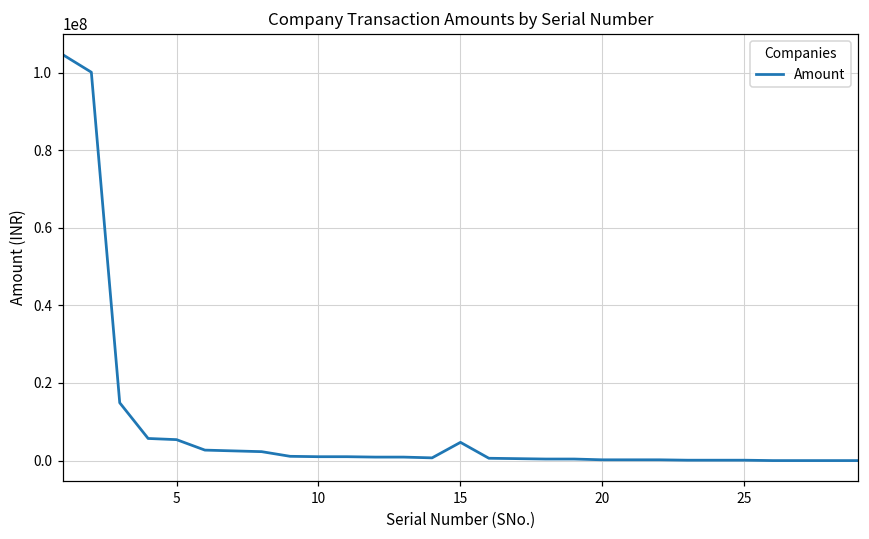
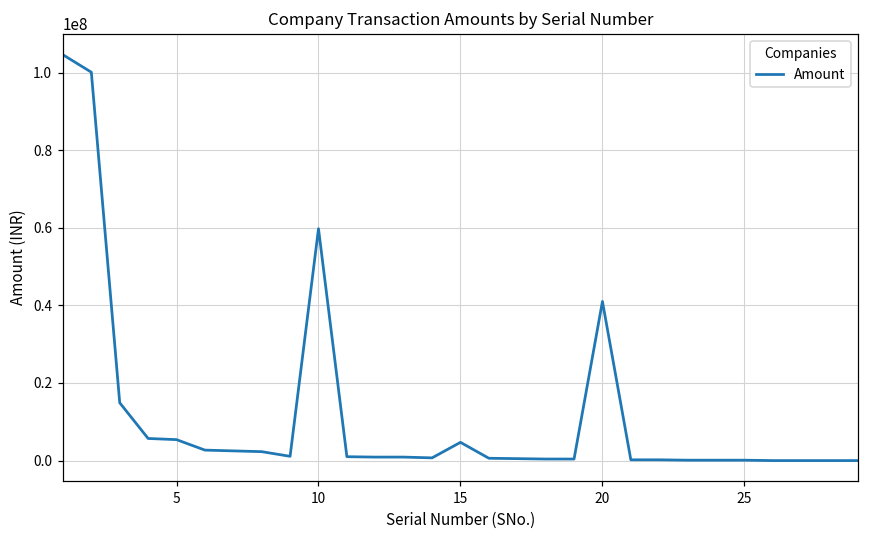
10: 1000000 -> 60000000
20: 0 -> 41000000
